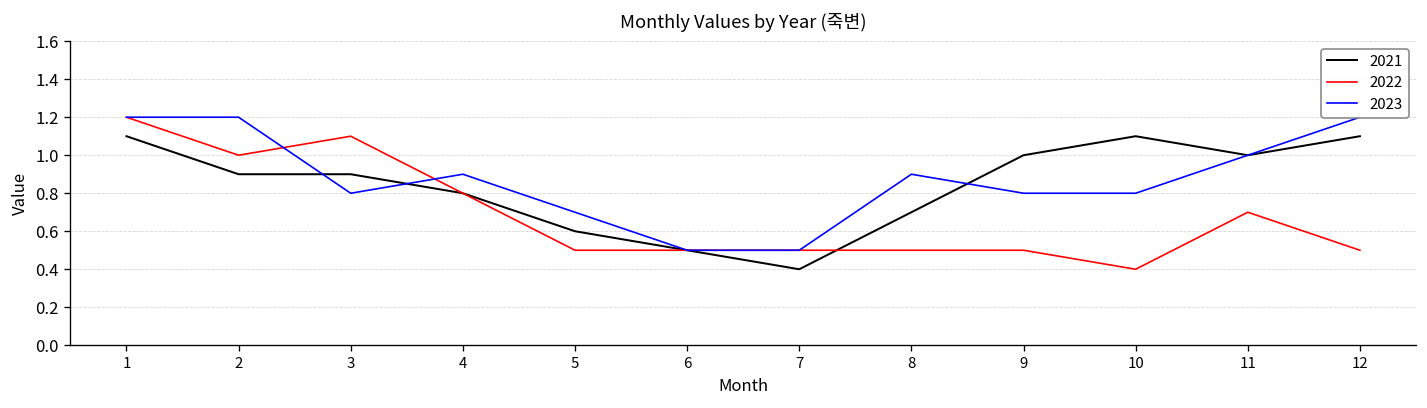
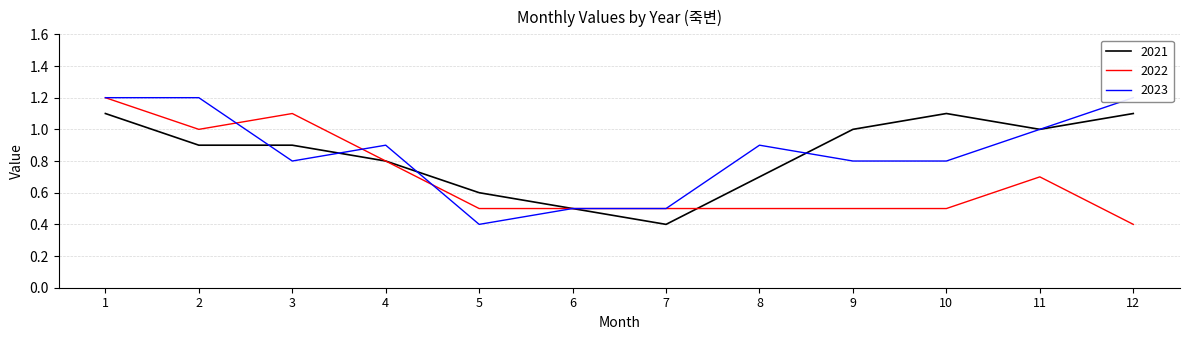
2023, 5: 0.7 -> 0.4
2022, 10: 0.4 -> 0.5
2022, 12: 0.5 -> 0.4
